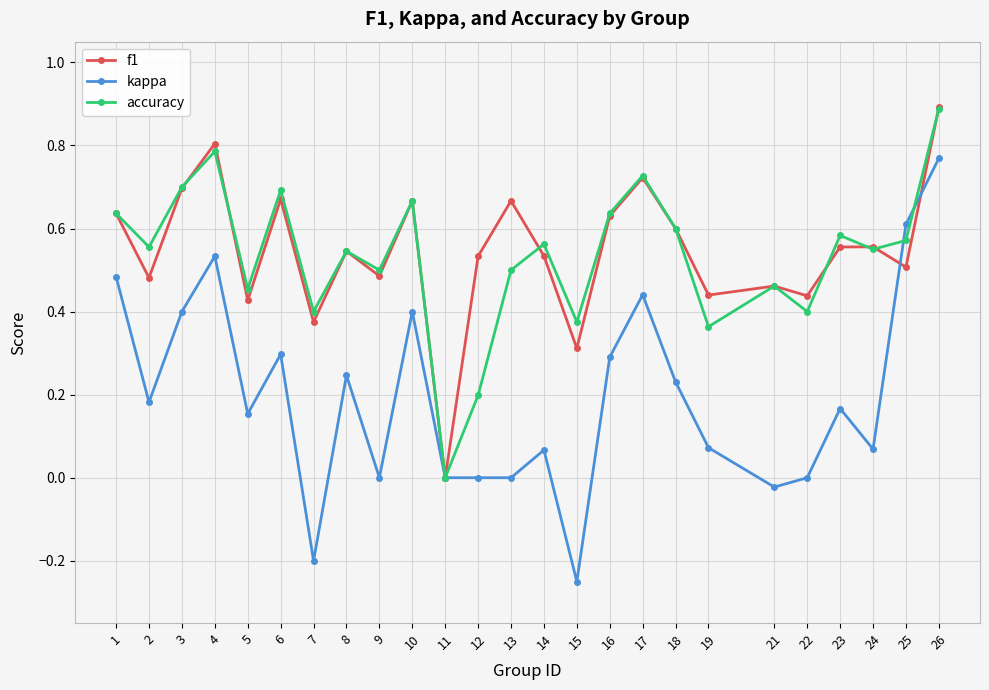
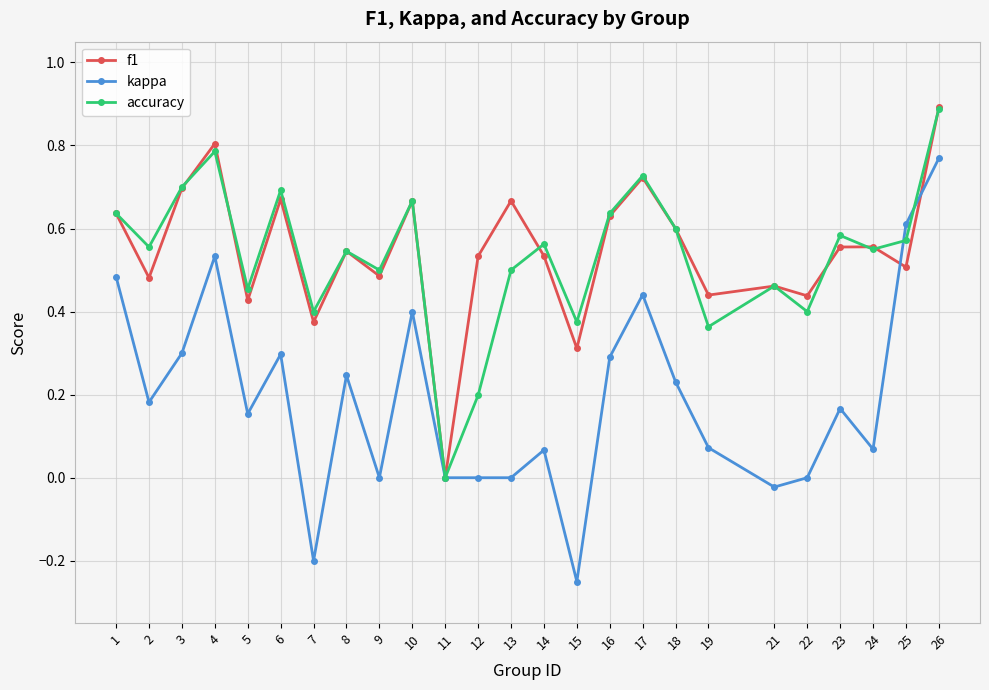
kappa, 3: 0.4 -> 0.3
